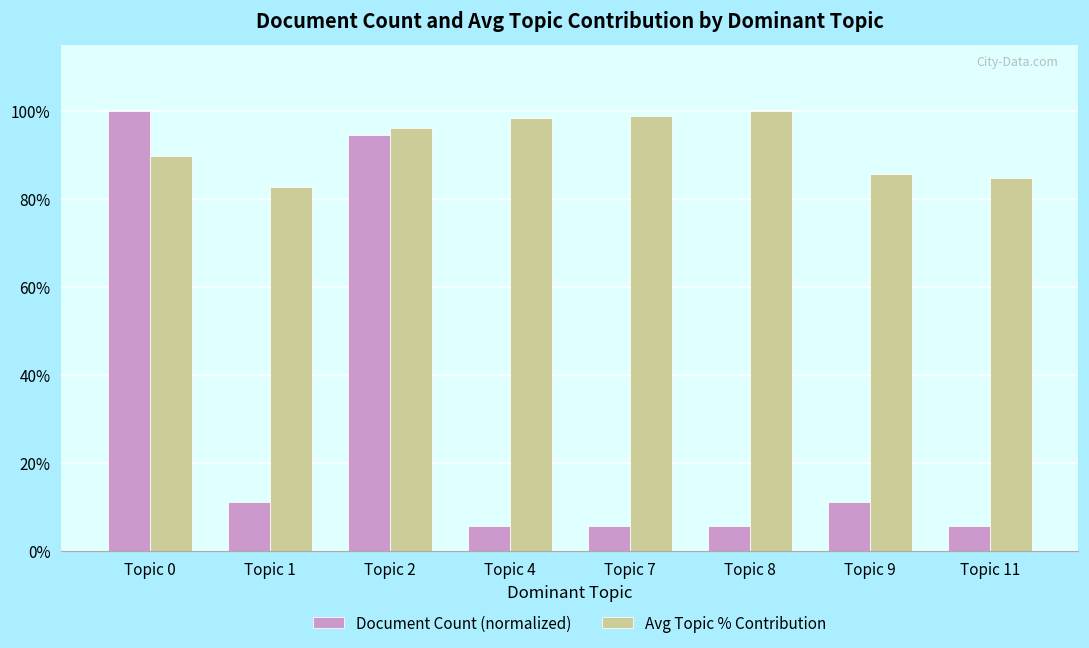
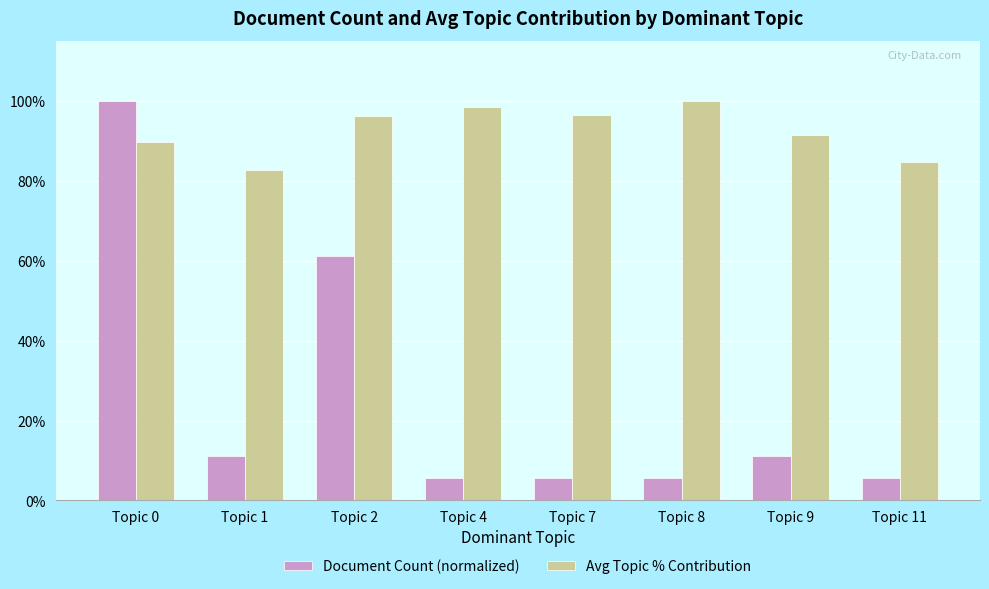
Document Count (normalized), Topic 2: 94% -> 61%
Avg Topic % Contribution, Topic 7: 99% -> 96%
Avg Topic % Contribution, Topic 9: 86% -> 91%
